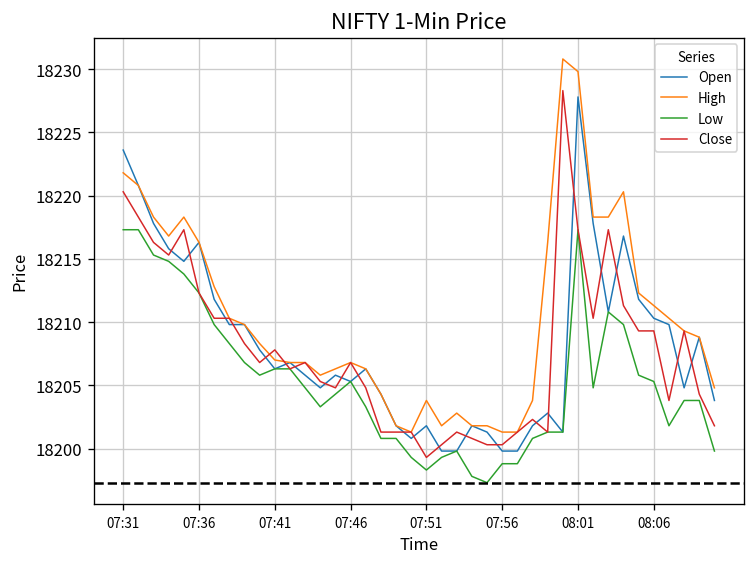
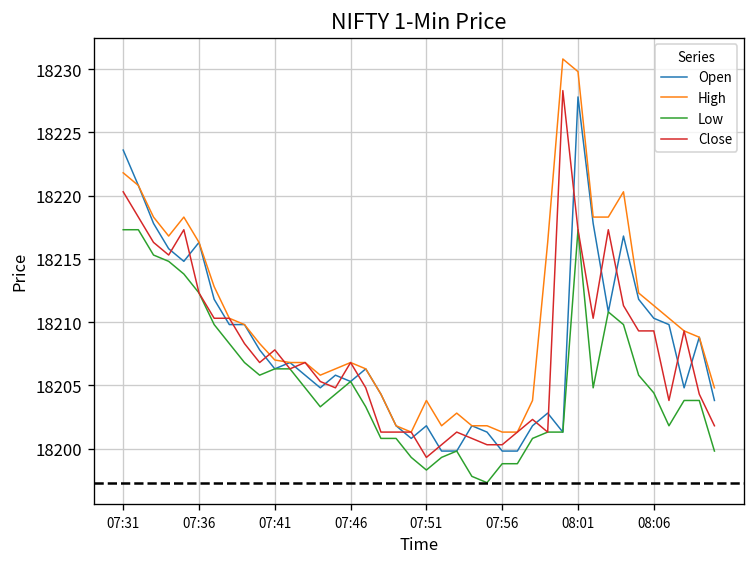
Low, 08:06: 18205.3 -> 18204.4
